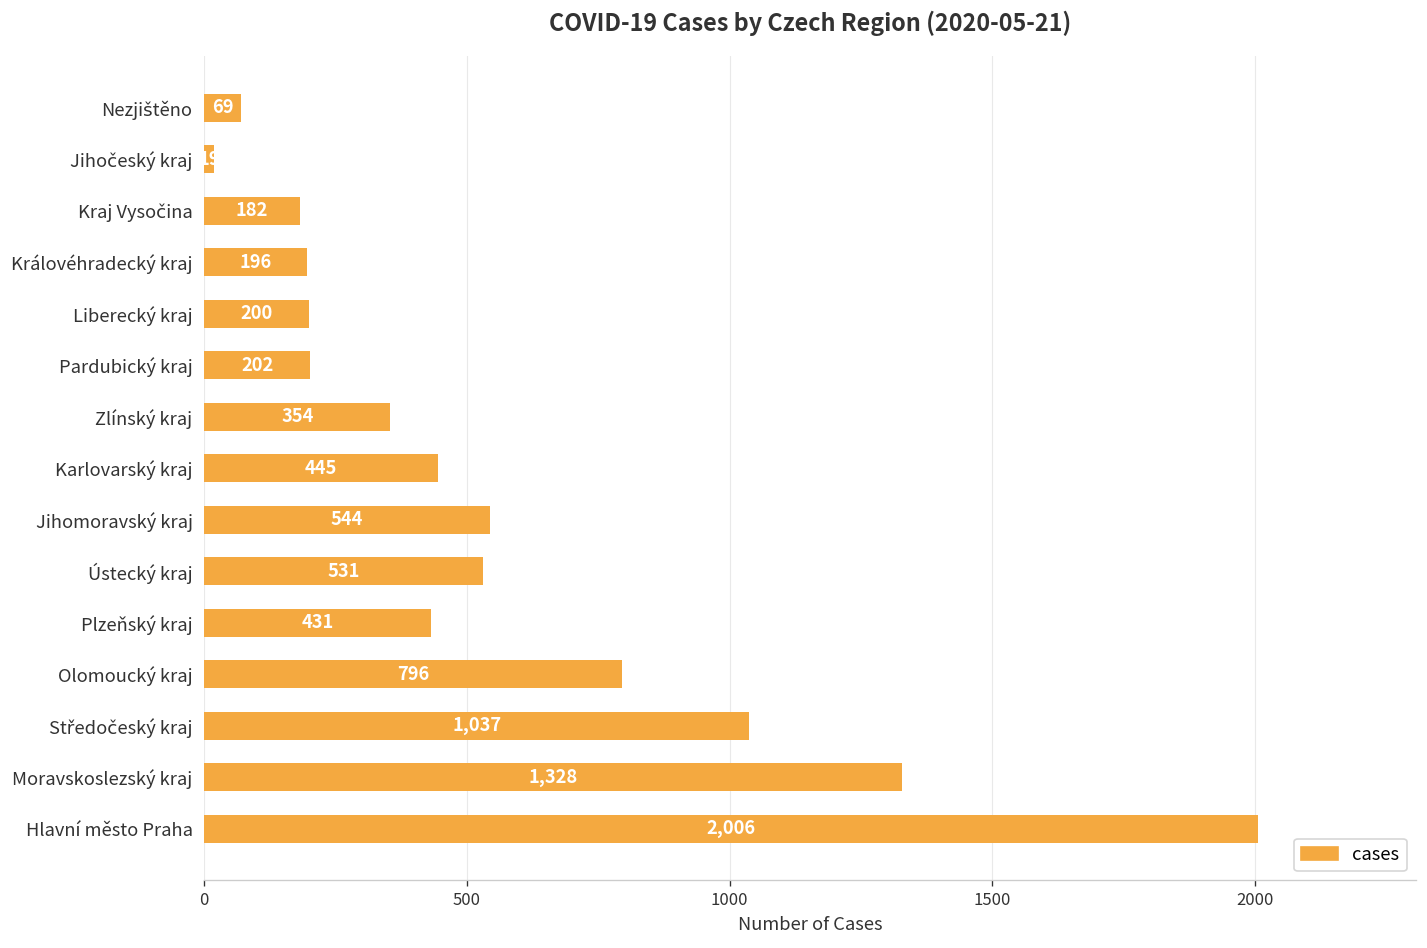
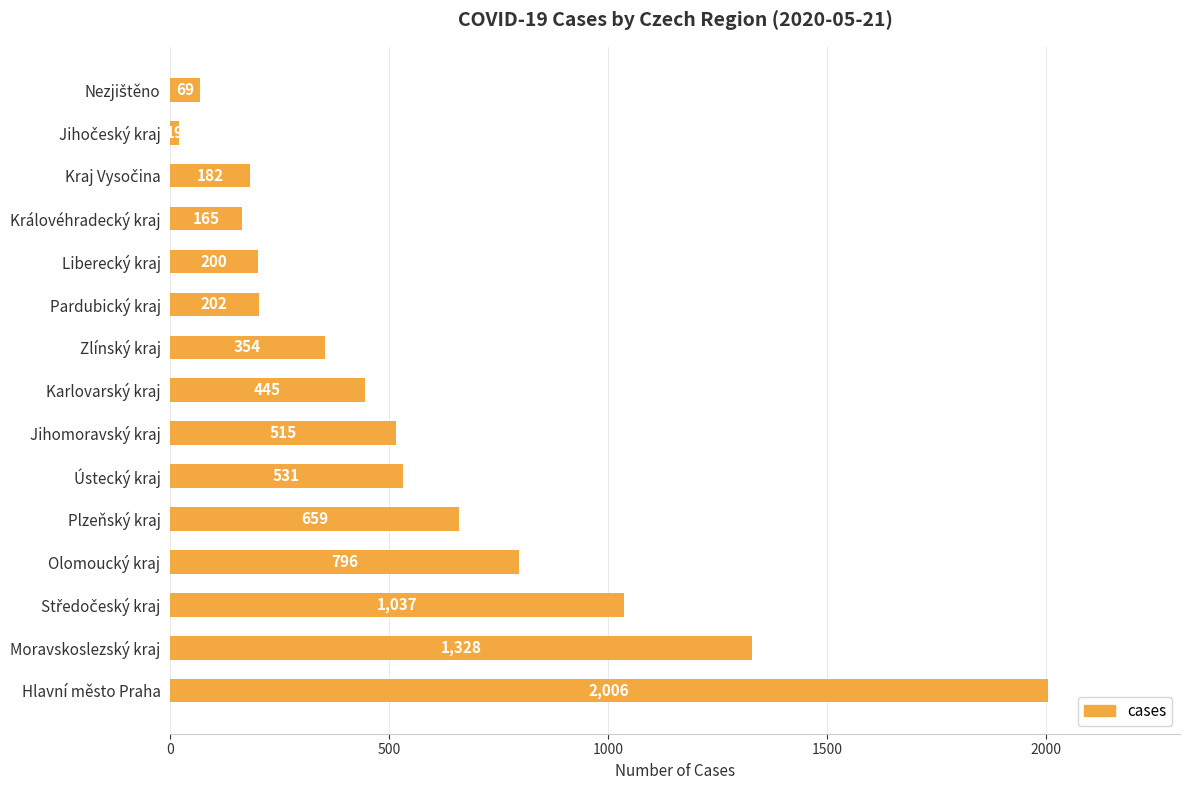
Královéhradecký kraj: 196 -> 165
Jihomoravský kraj: 544 -> 515
Plzeňský kraj: 431 -> 659
